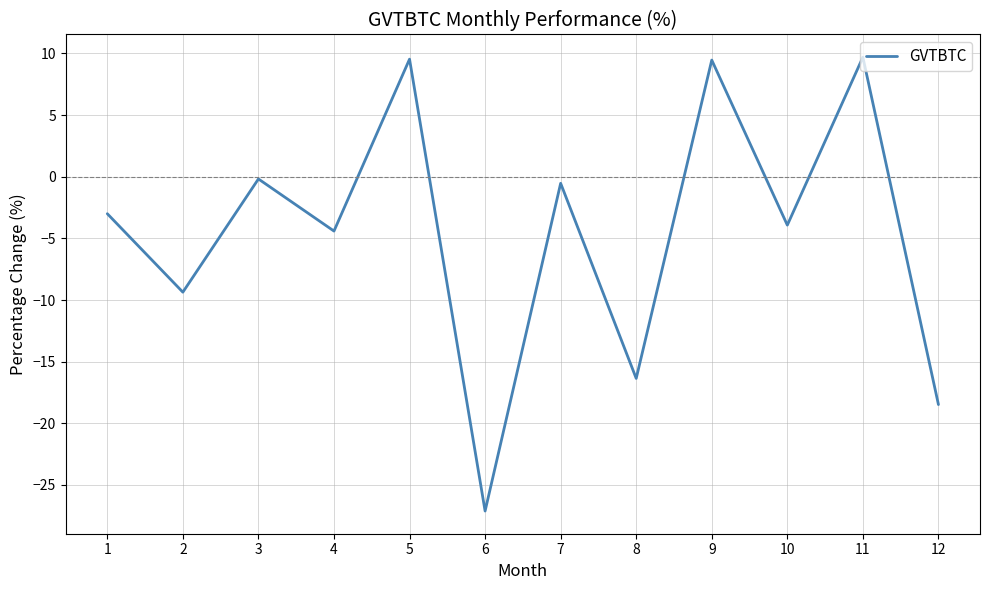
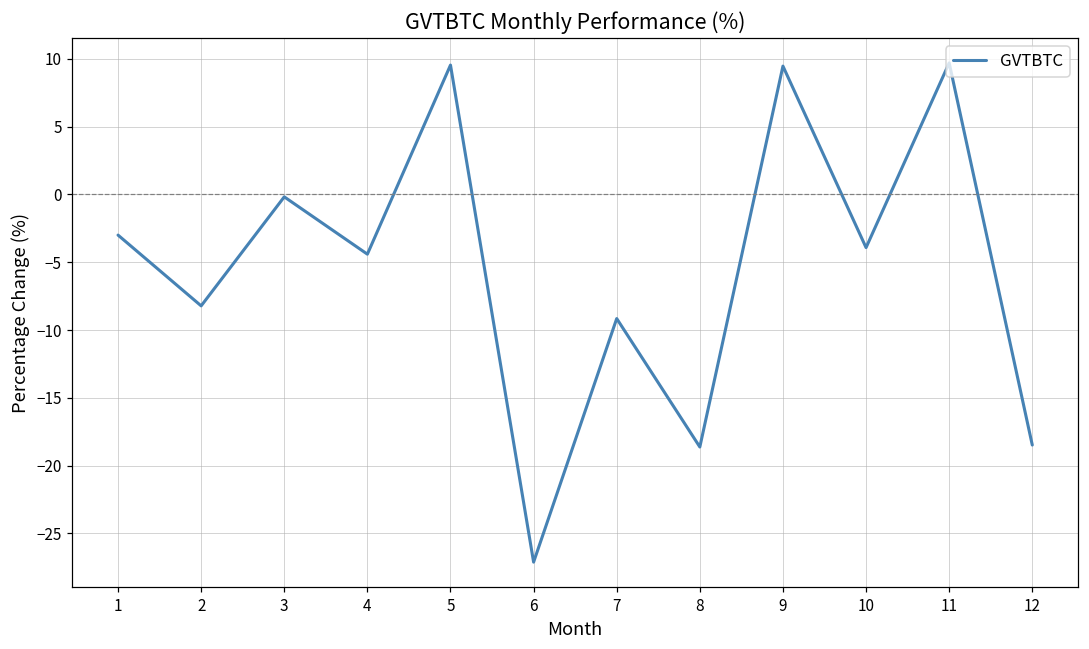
2: -9.4 -> -8.2
7: -0.5 -> -9.2
8: -16.4 -> -18.6
